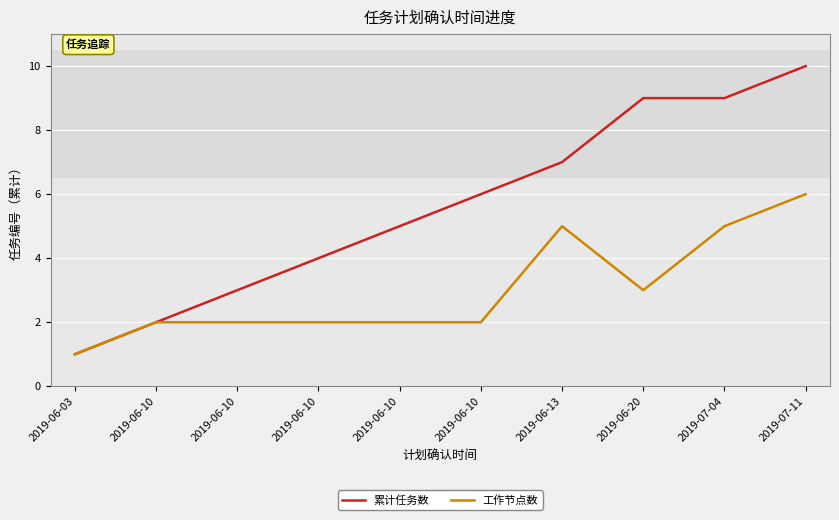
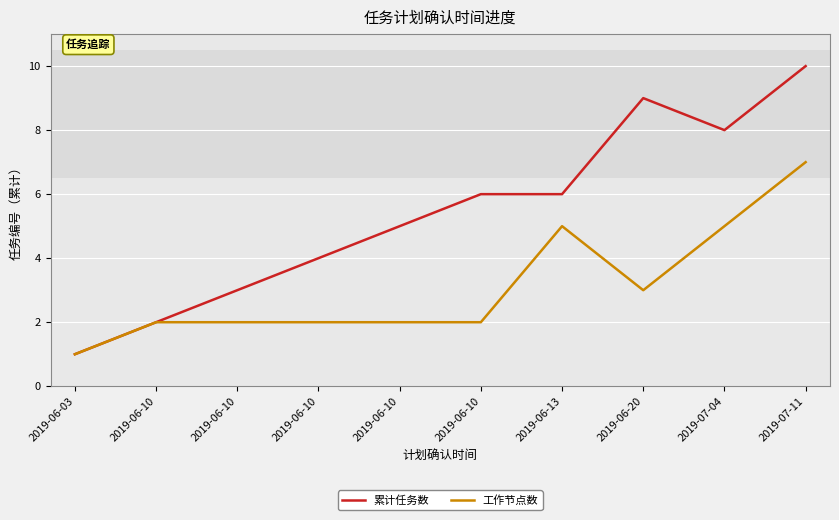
累计任务数, 2019-06-13: 7 -> 6
累计任务数, 2019-07-04: 9 -> 8
工作节点数, 2019-07-11: 6 -> 7
